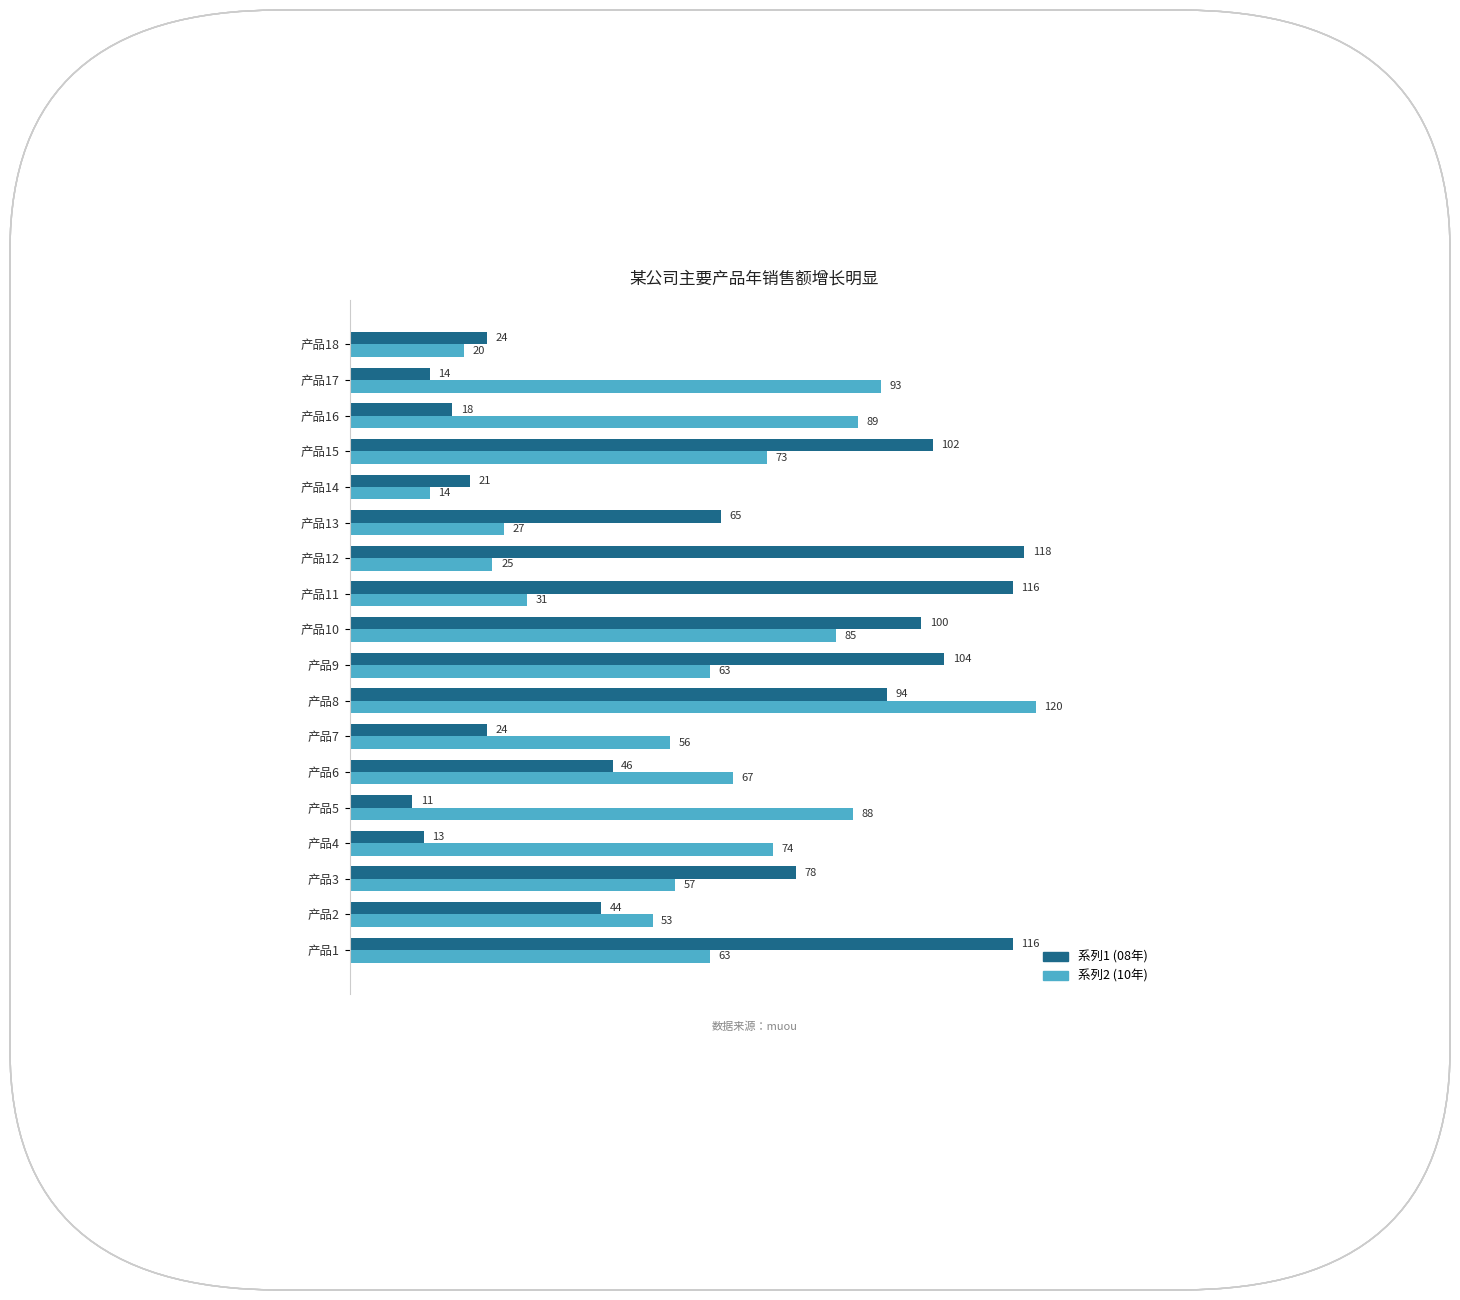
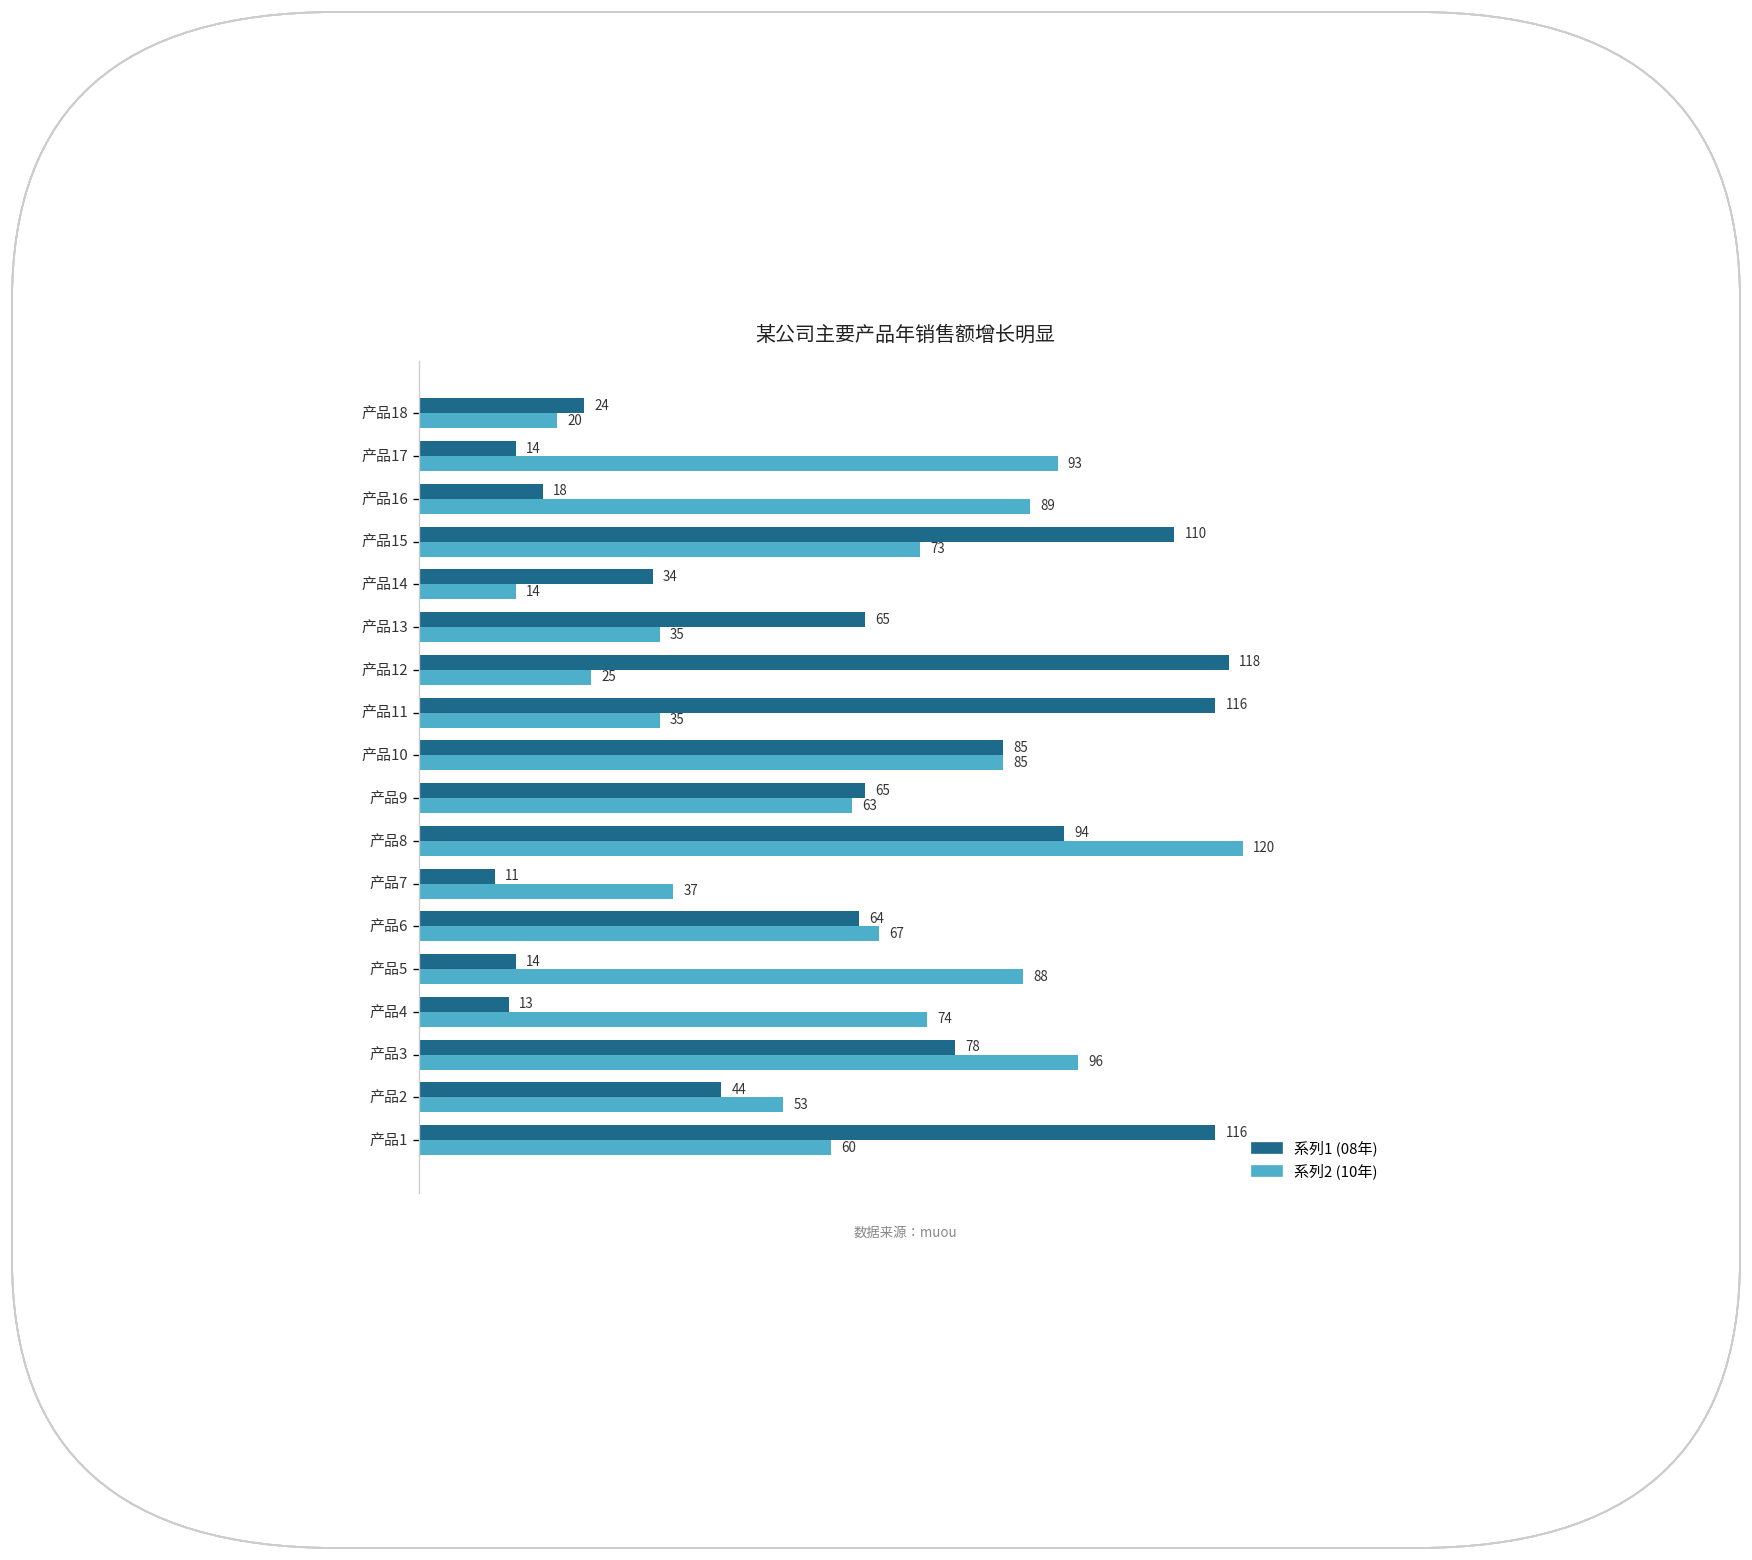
系列1 (08年), 产品15: 102 -> 110
系列1 (08年), 产品14: 21 -> 34
系列2 (10年), 产品13: 27 -> 35
系列2 (10年), 产品11: 31 -> 35
系列1 (08年), 产品10: 100 -> 85
系列1 (08年), 产品9: 104 -> 65
系列1 (08年), 产品7: 24 -> 11
系列2 (10年), 产品7: 56 -> 37
系列1 (08年), 产品6: 46 -> 64
系列1 (08年), 产品5: 11 -> 14
系列2 (10年), 产品3: 57 -> 96
系列2 (10年), 产品1: 63 -> 60
